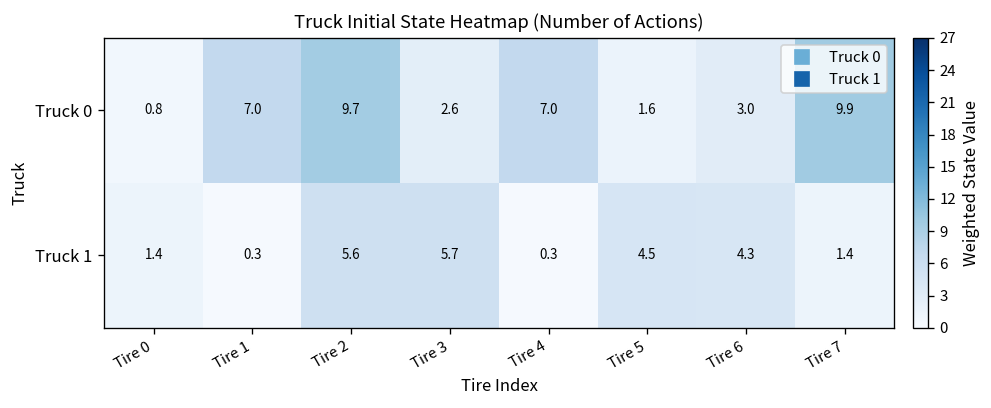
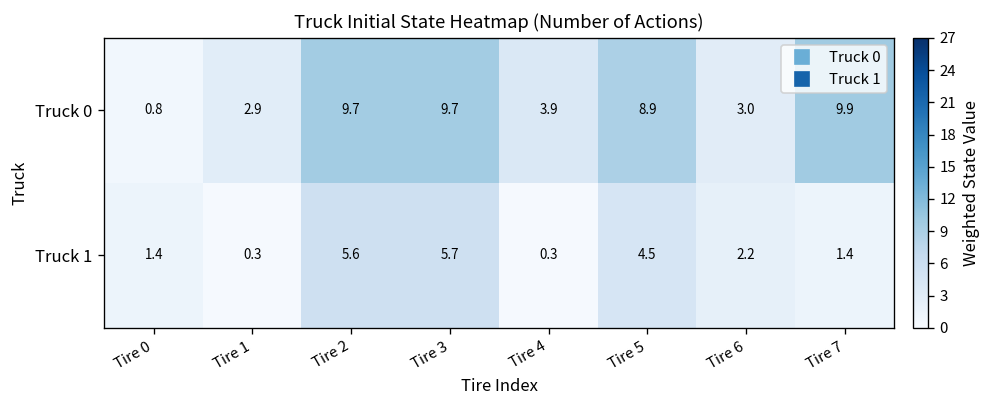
Truck 0, Tire 1: 7.0 -> 2.9
Truck 0, Tire 3: 2.6 -> 9.7
Truck 0, Tire 4: 7.0 -> 3.9
Truck 0, Tire 5: 1.6 -> 8.9
Truck 1, Tire 6: 4.3 -> 2.2
